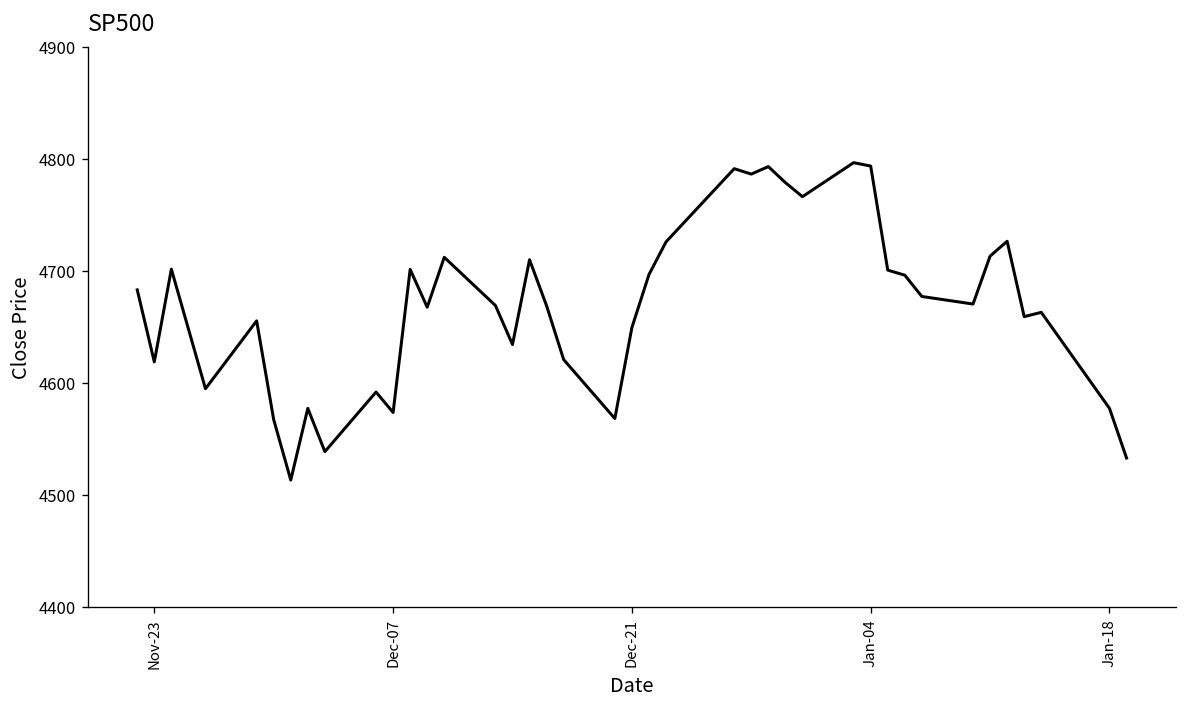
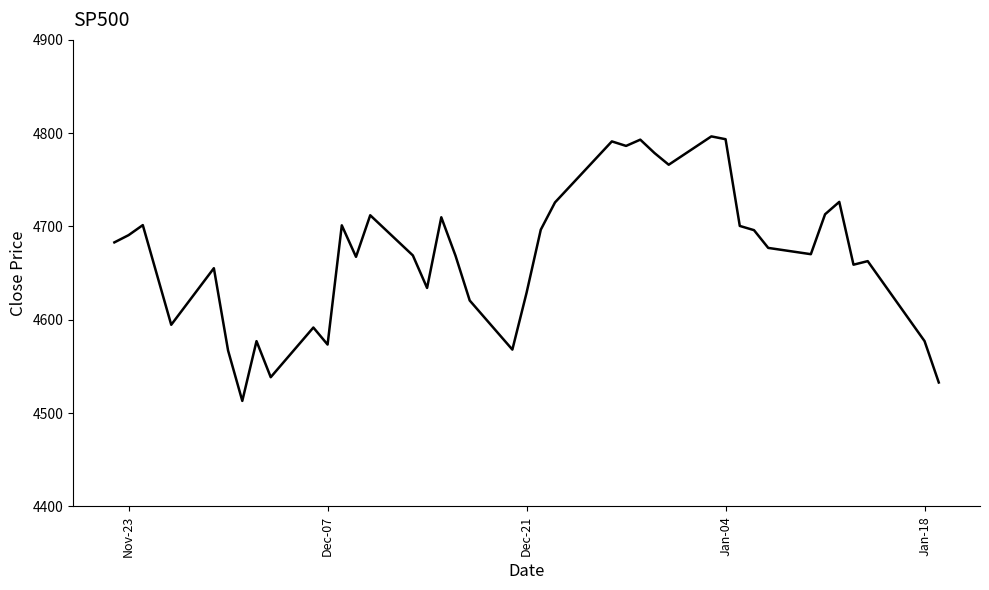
Nov-23: 4620 -> 4690
Dec-21: 4650 -> 4630
